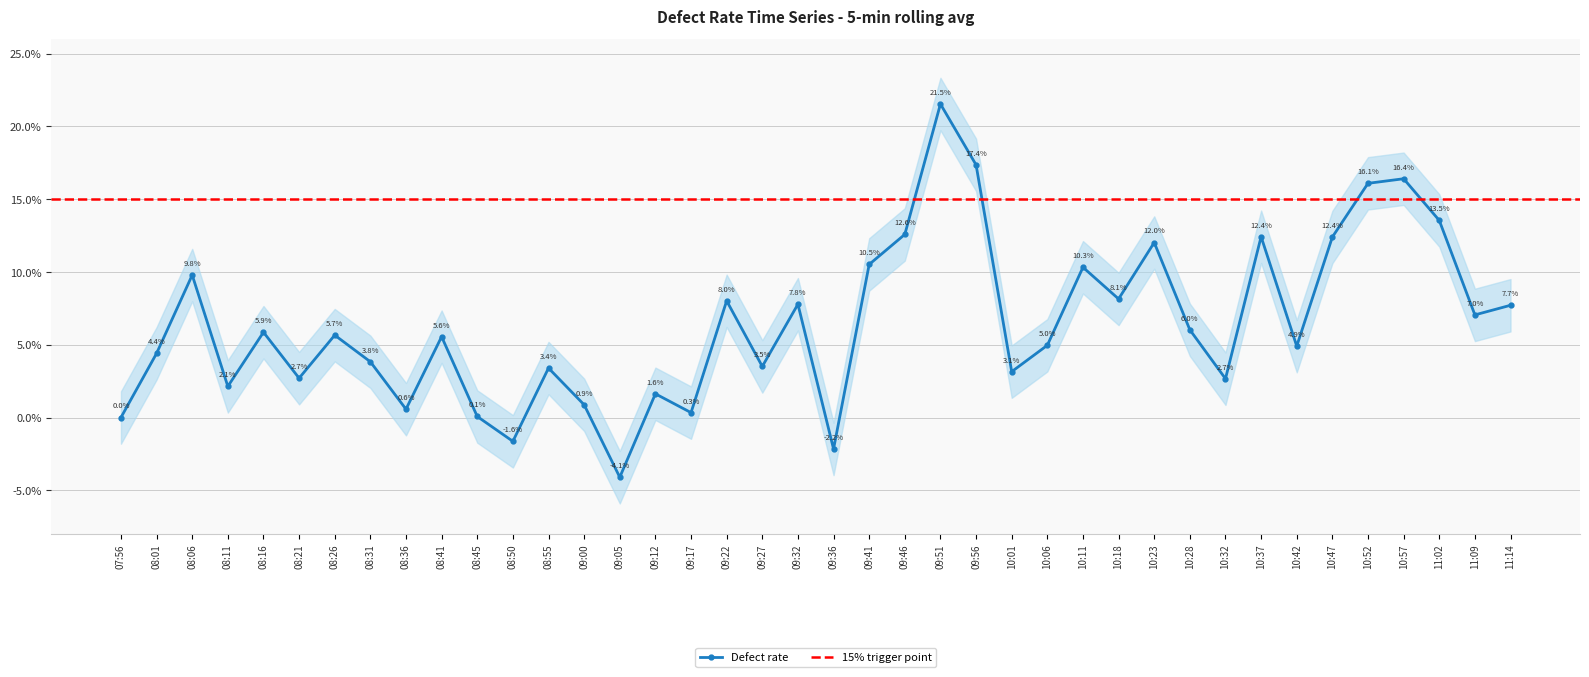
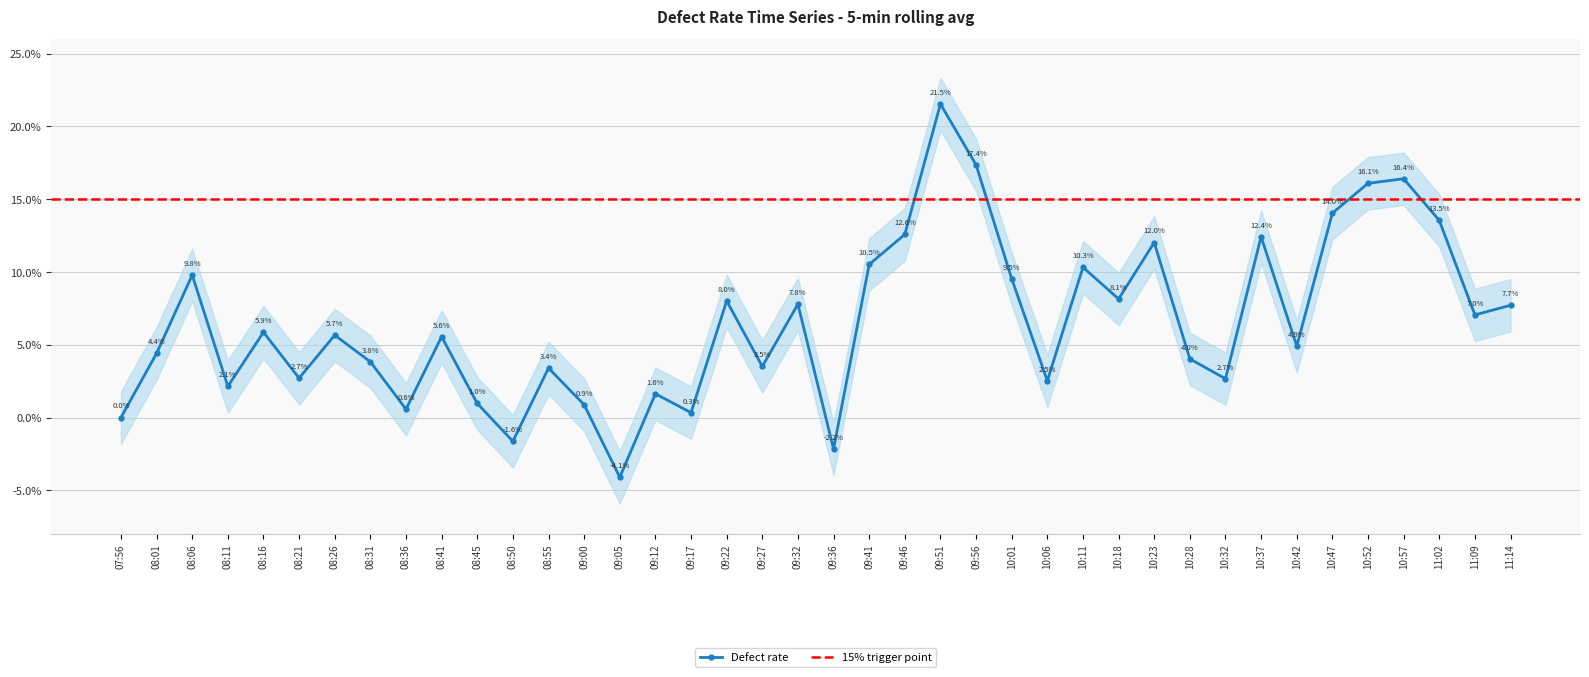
Defect rate, 08:45: 0.1% -> 1.0%
Defect rate, 10:01: 3.1% -> 9.5%
Defect rate, 10:06: 5.0% -> 2.5%
Defect rate, 10:28: 6.0% -> 4.0%
Defect rate, 10:47: 12.4% -> 14.0%
